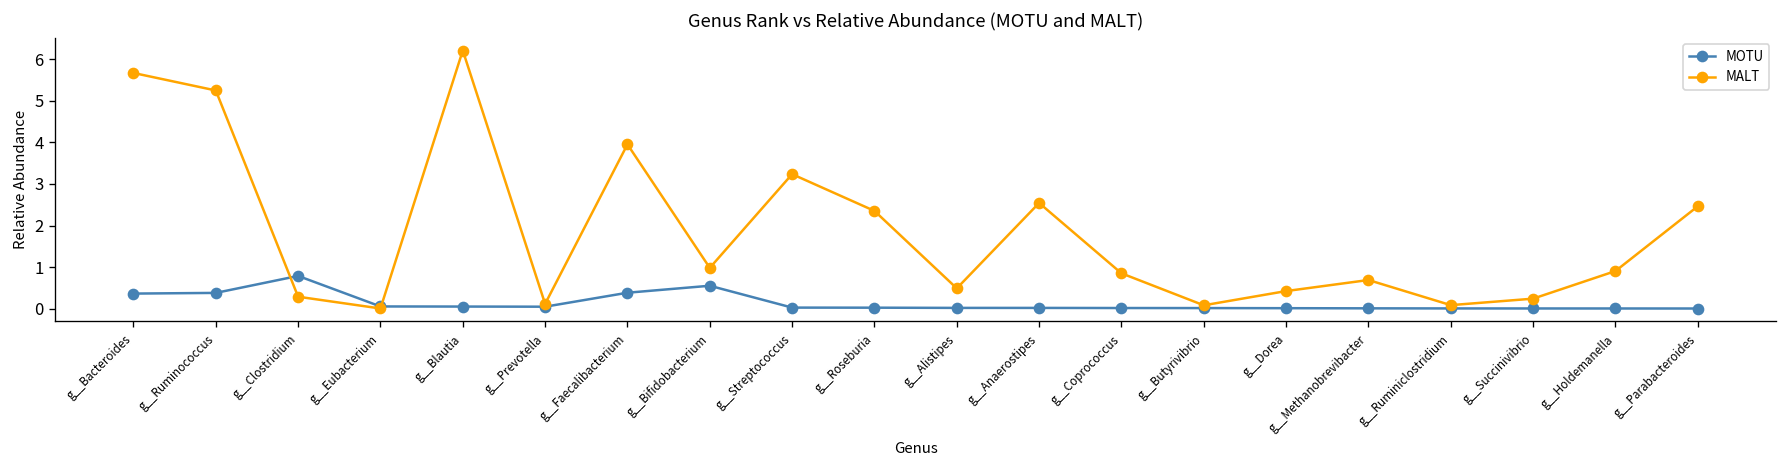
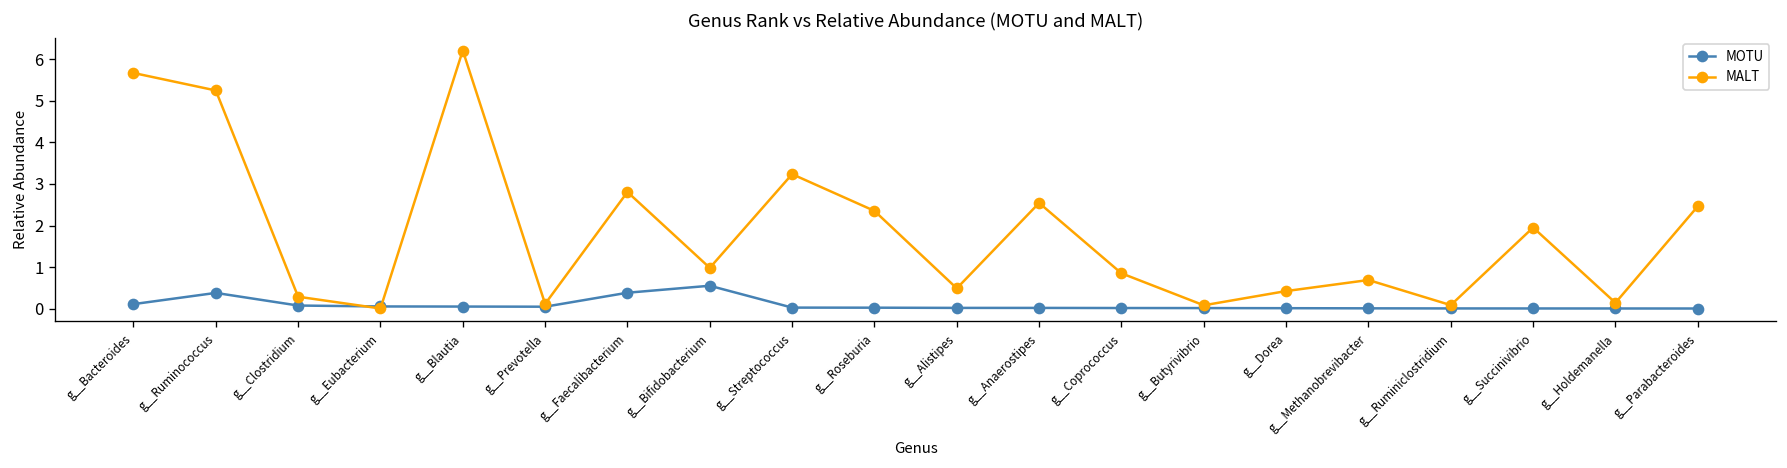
MOTU, g__Bacteroides: 0.4 -> 0.1
MOTU, g__Clostridium: 0.8 -> 0.1
MALT, g__Faecalibacterium: 4.0 -> 2.8
MALT, g__Succinivibrio: 0.2 -> 2.0
MALT, g__Holdemanella: 0.9 -> 0.1
